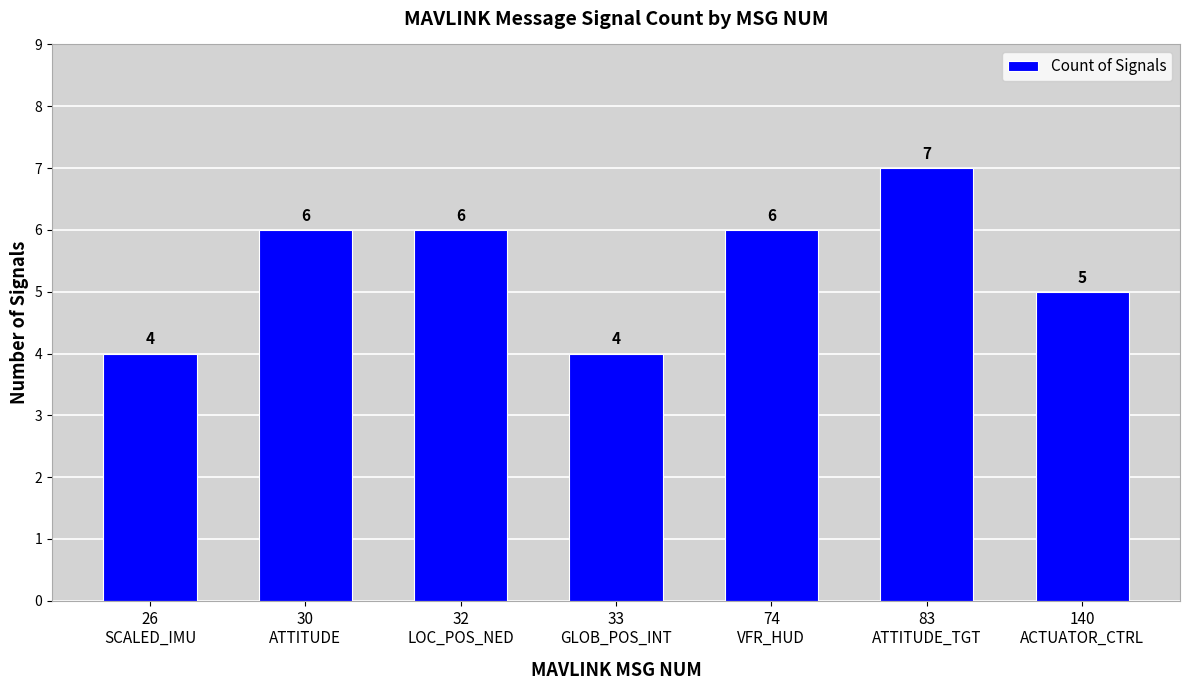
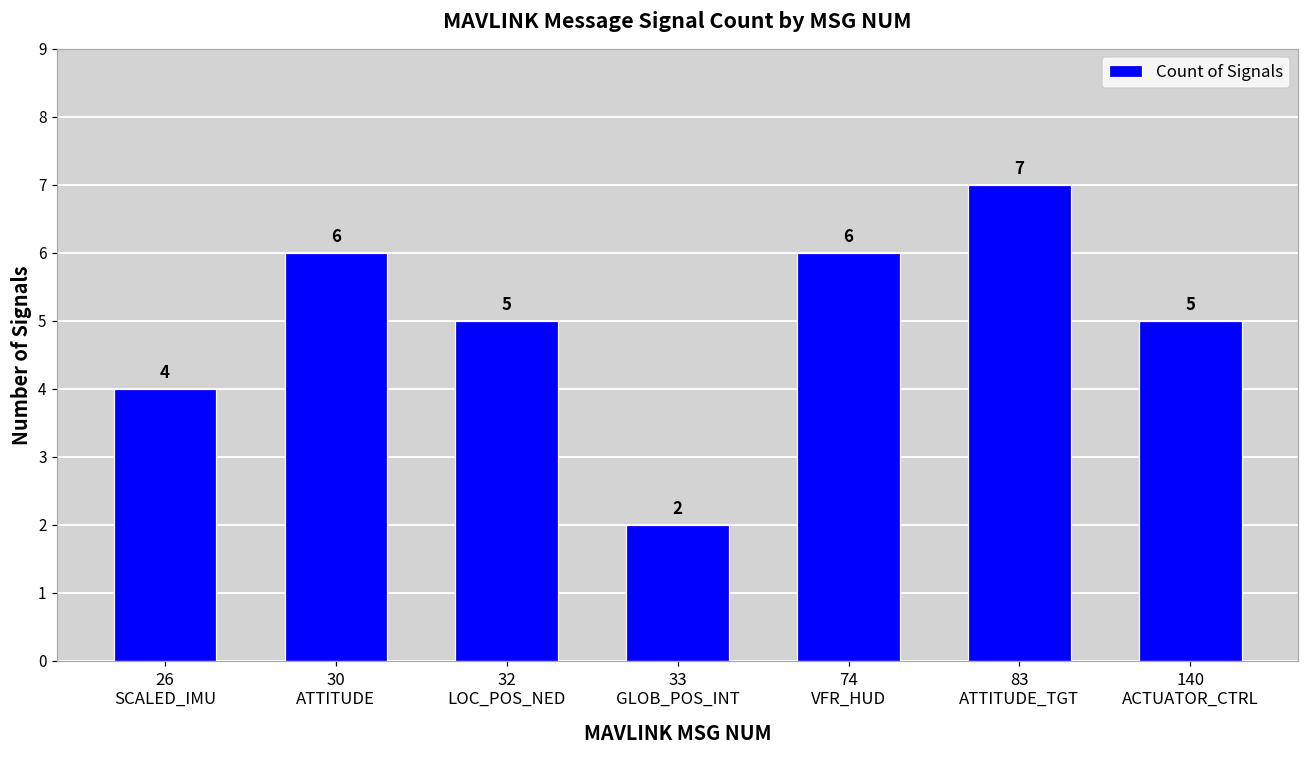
32 LOC_POS_NED: 6 -> 5
33 GLOB_POS_INT: 4 -> 2
